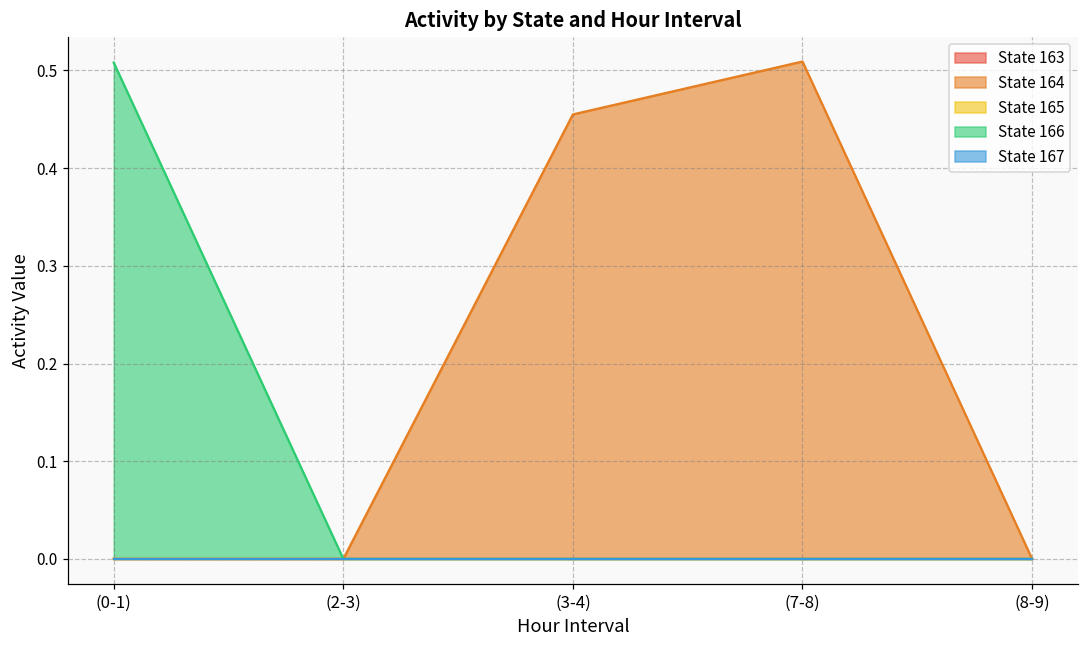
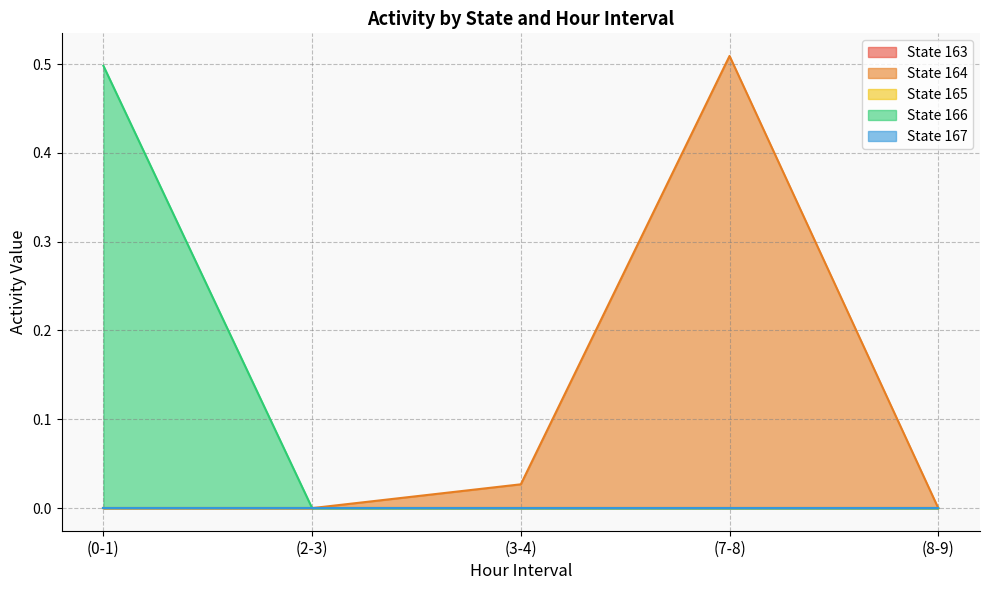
State 166, (0-1): 0.51 -> 0.50
State 164, (3-4): 0.45 -> 0.03
